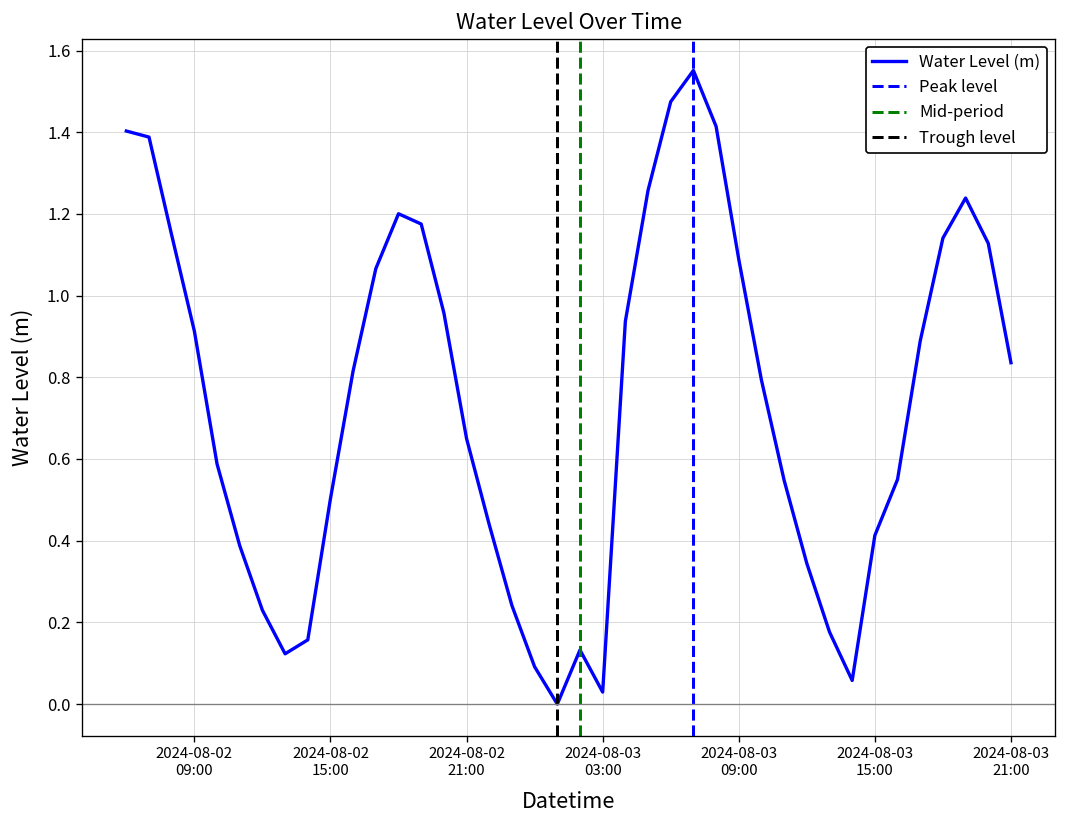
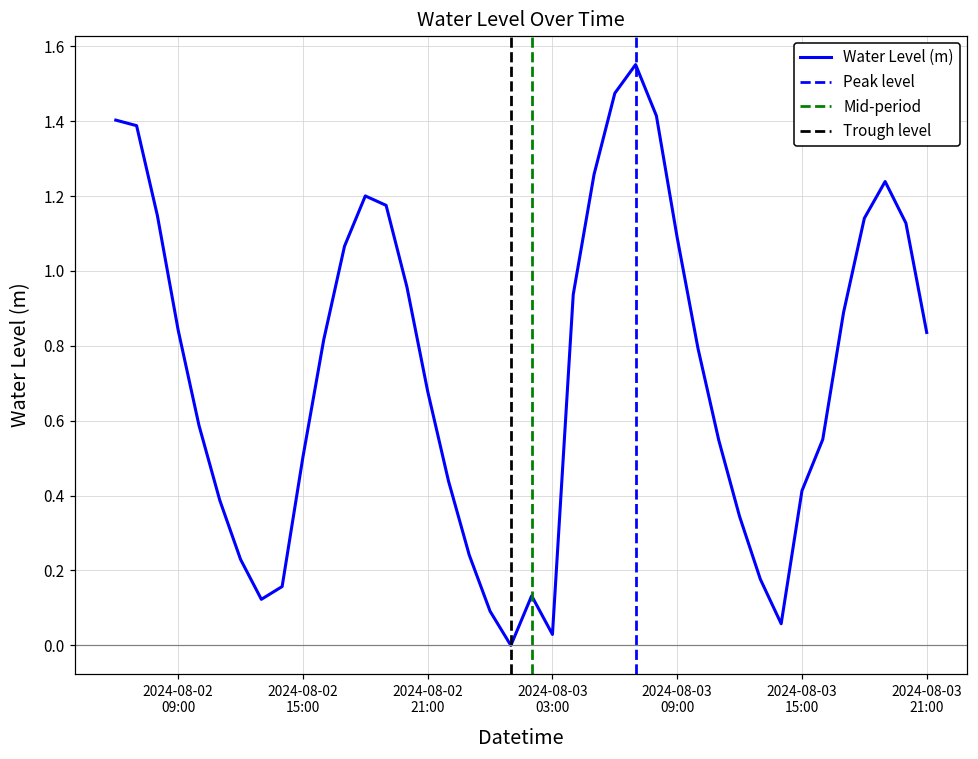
2024-08-02 09:00: 0.91 -> 0.84
2024-08-02 21:00: 0.65 -> 0.68
